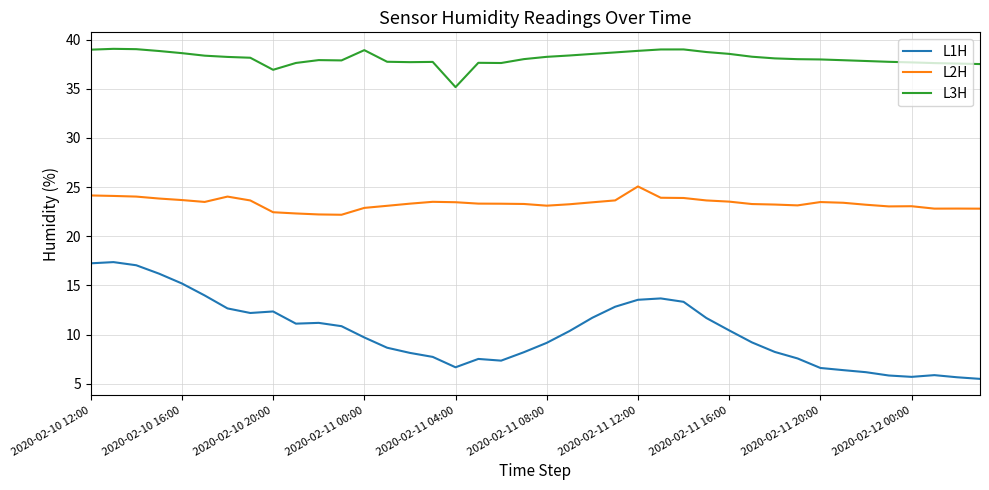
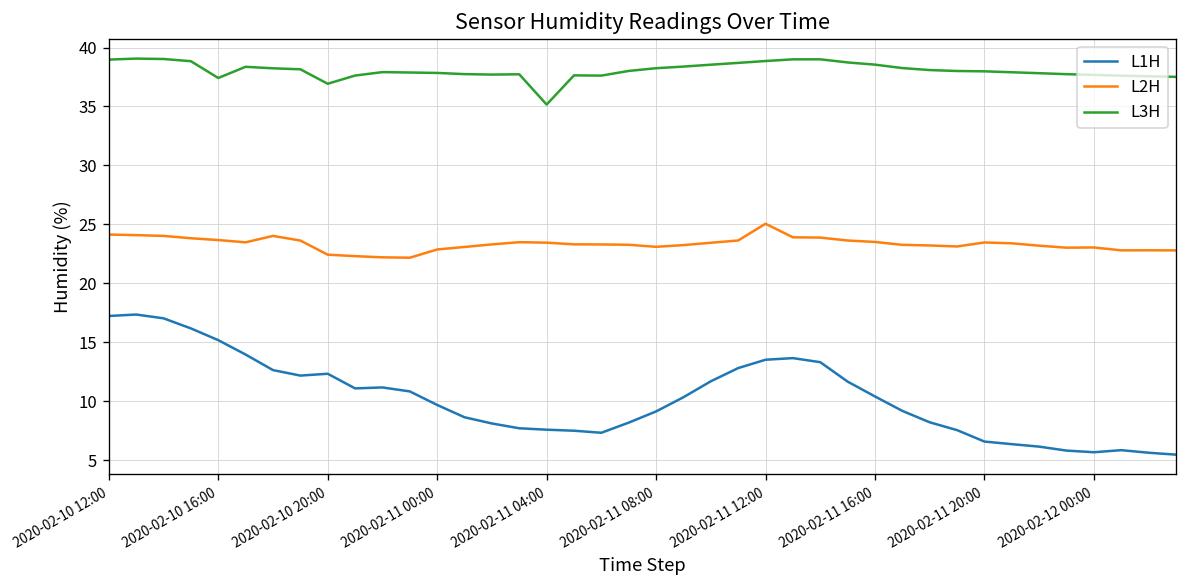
L3H, 2020-02-10 16:00: 39 -> 37
L3H, 2020-02-11 00:00: 39 -> 38
L1H, 2020-02-11 04:00: 7 -> 8
